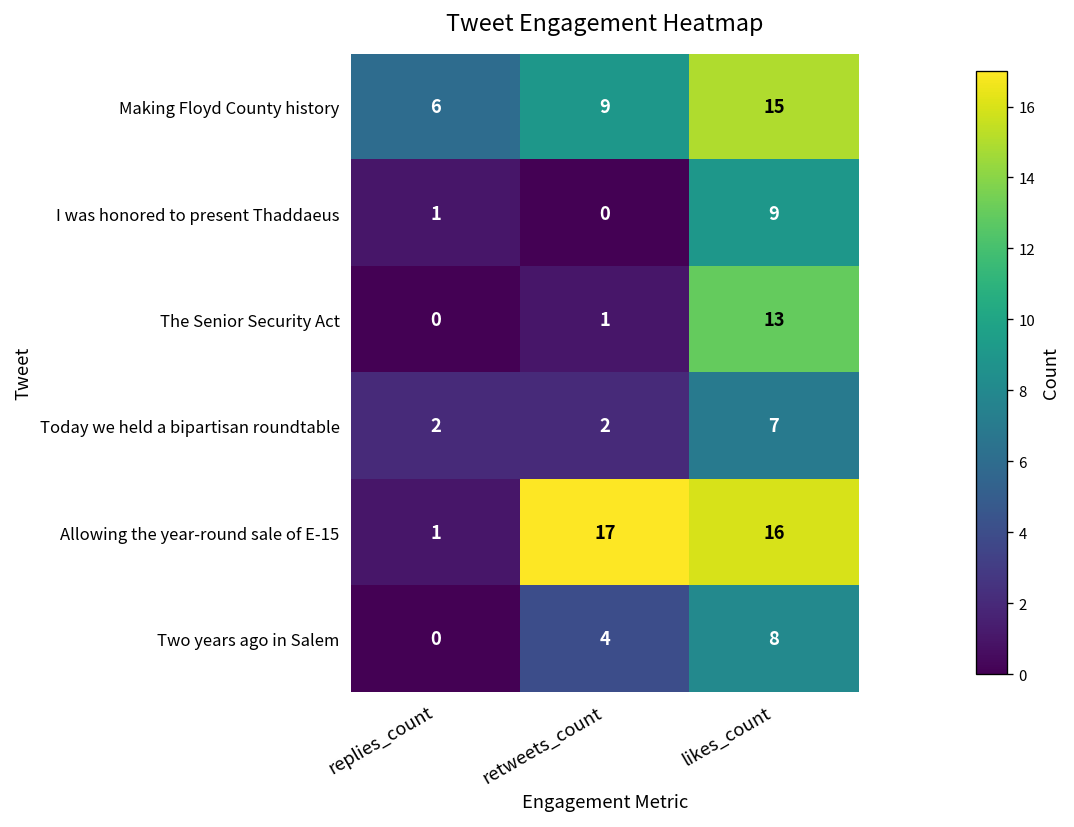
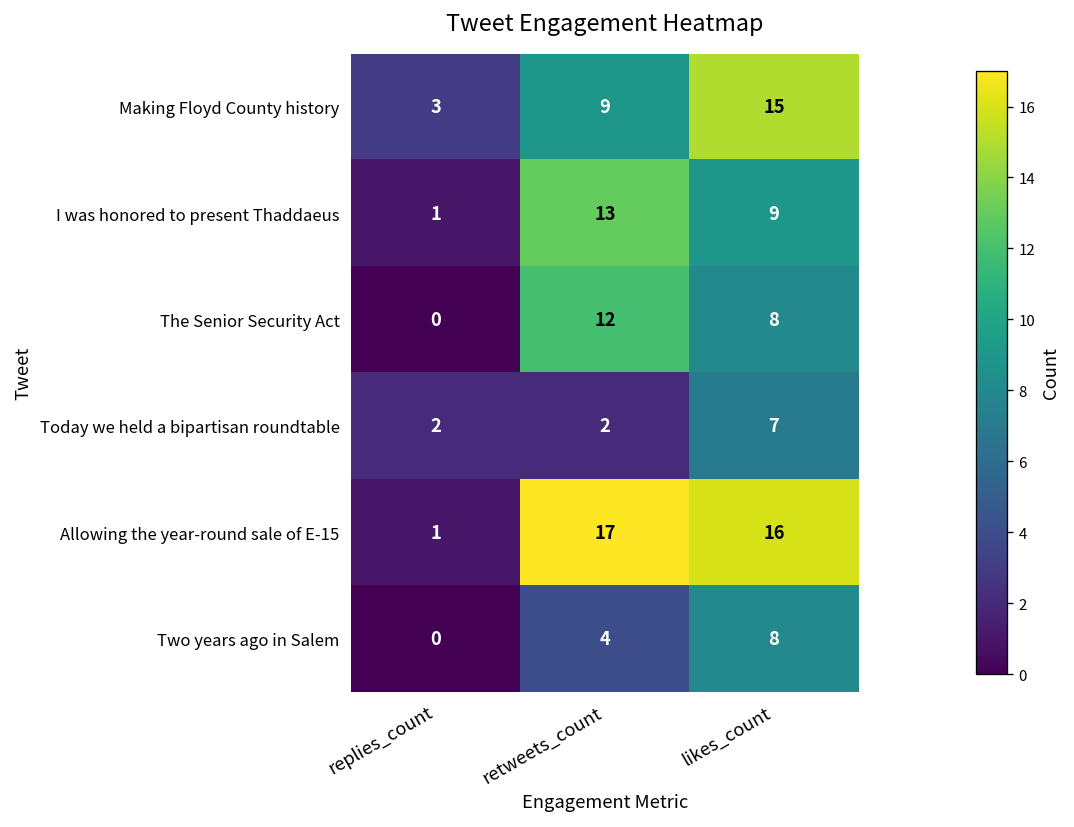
Making Floyd County history, replies_count: 6 -> 3
I was honored to present Thaddaeus, retweets_count: 0 -> 13
The Senior Security Act, retweets_count: 1 -> 12
The Senior Security Act, likes_count: 13 -> 8
